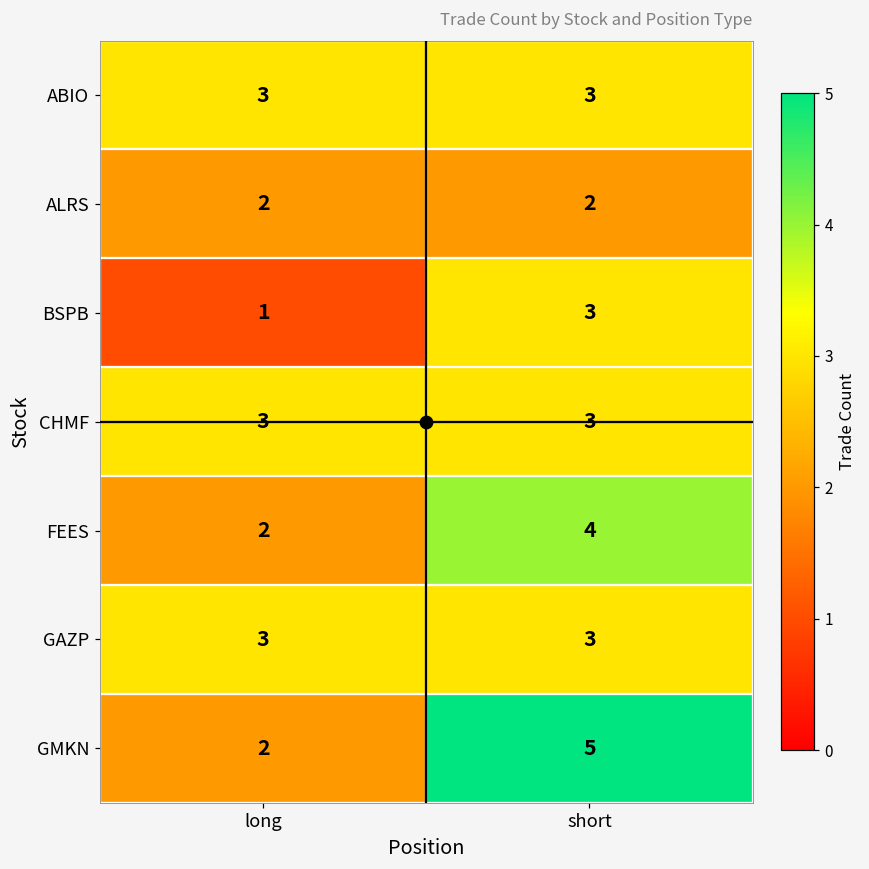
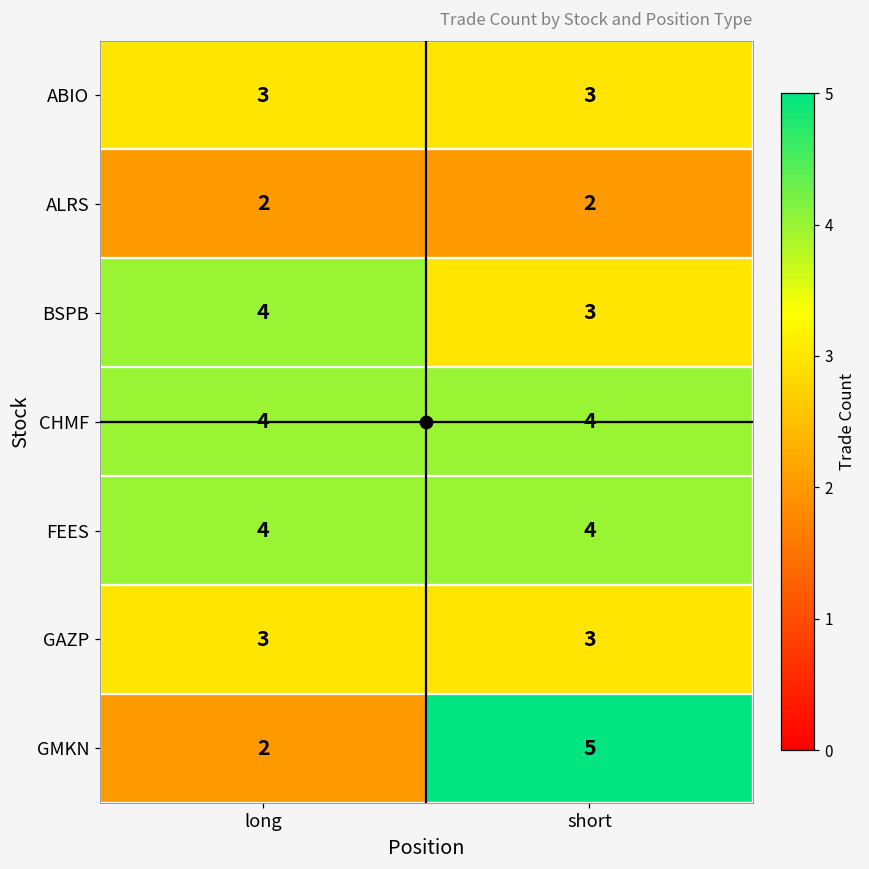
BSPB, long: 1 -> 4
CHMF, long: 3 -> 4
CHMF, short: 3 -> 4
FEES, long: 2 -> 4
